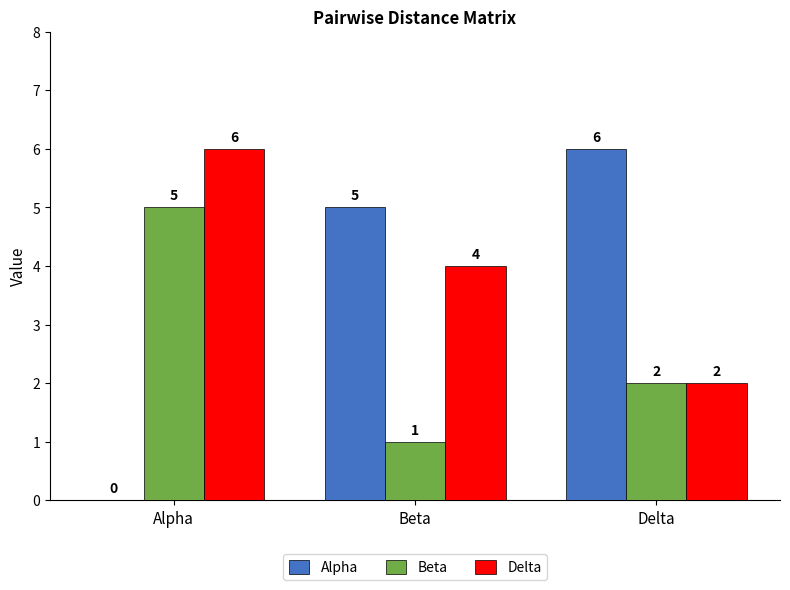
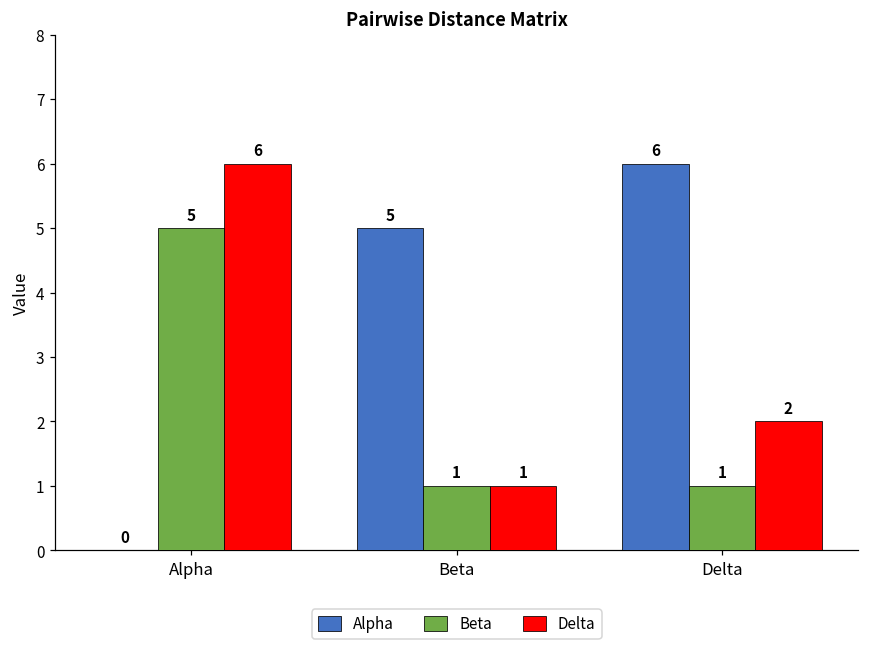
Delta, Beta: 4 -> 1
Beta, Delta: 2 -> 1
